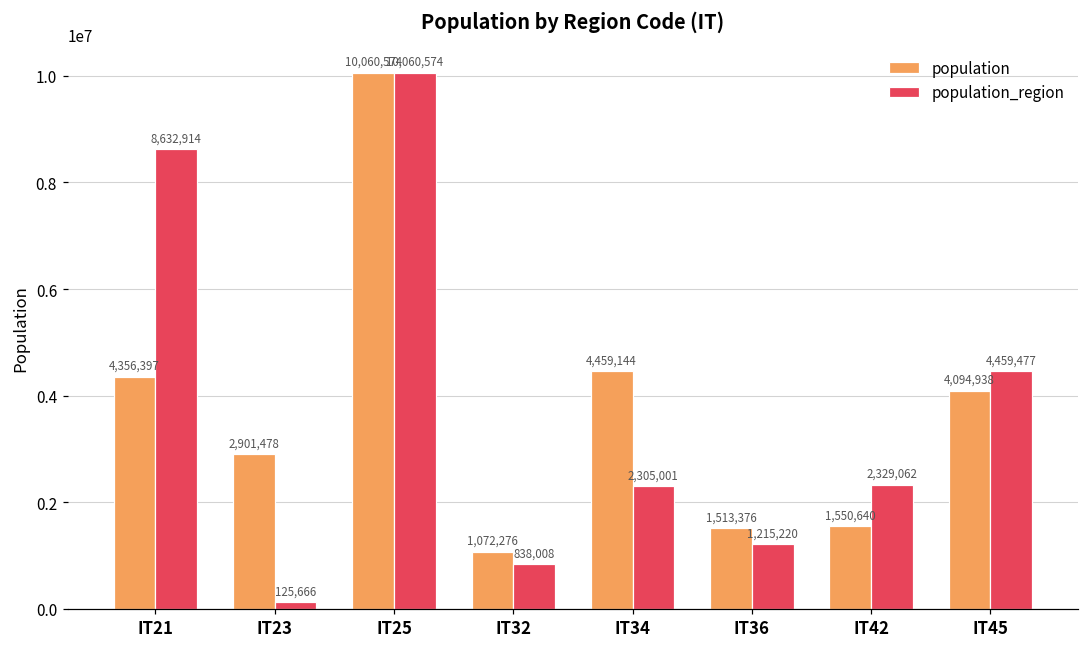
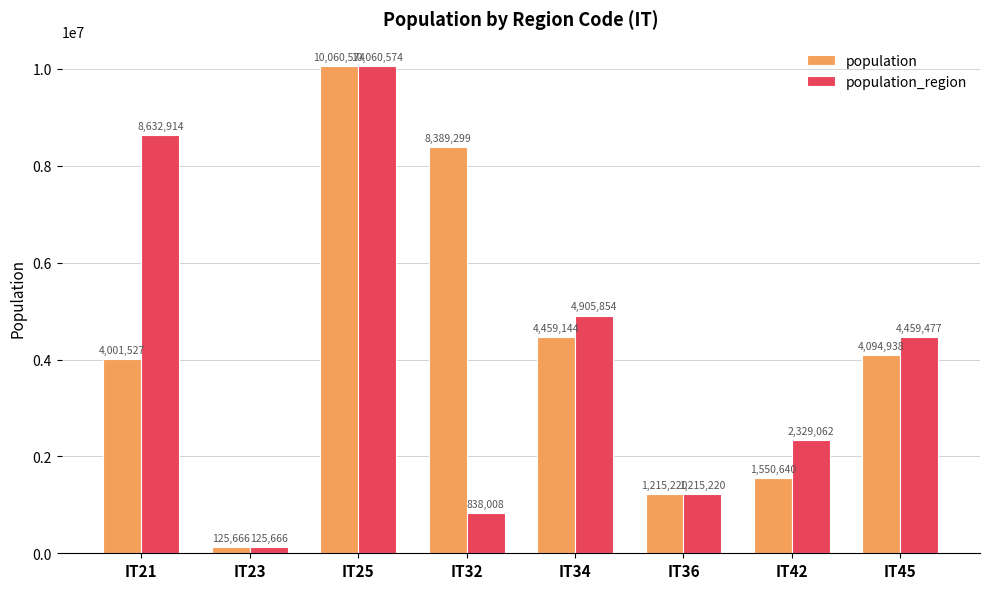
population, IT21: 4,356,397 -> 4,001,527
population, IT23: 2,901,478 -> 125,666
population, IT32: 1,072,276 -> 8,389,299
population_region, IT34: 2,305,001 -> 4,905,854
population, IT36: 1,513,376 -> 1,215,220
